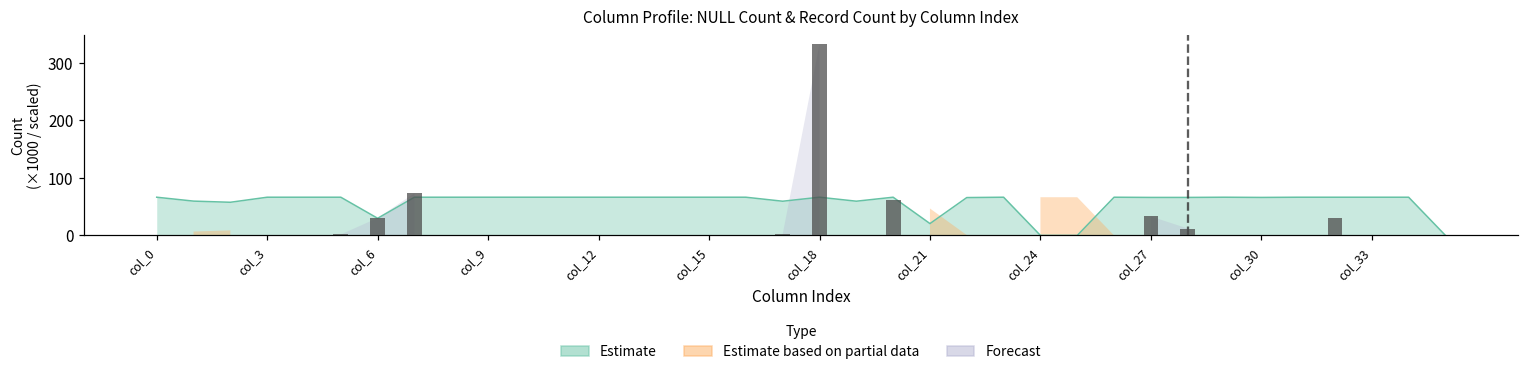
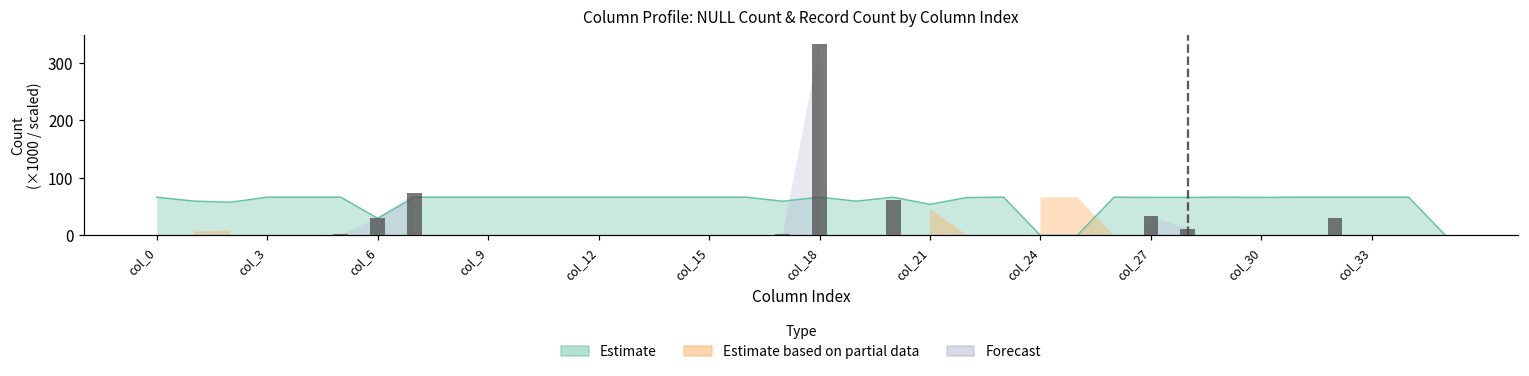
Estimate, col_21: 20 -> 50
